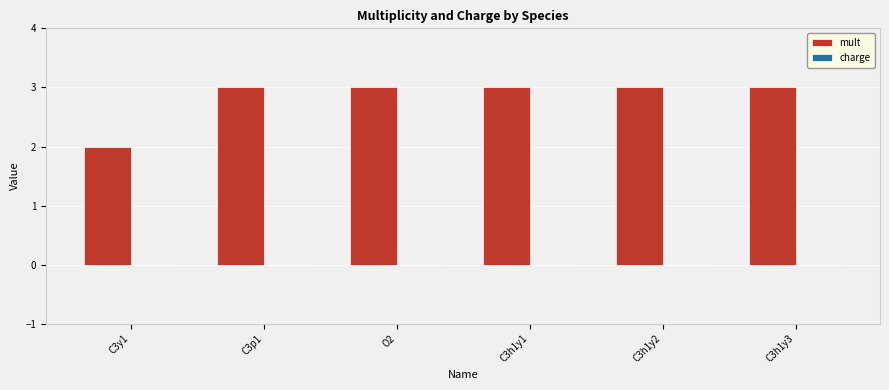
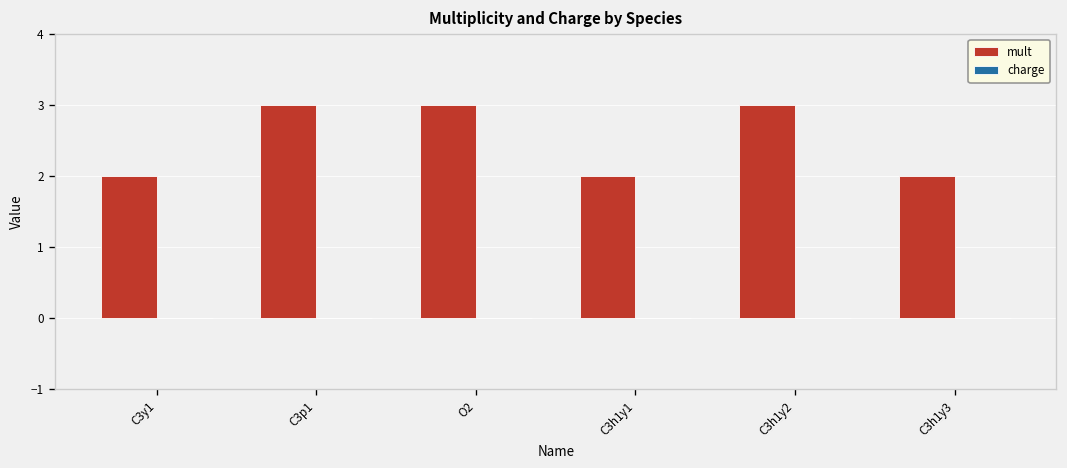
mult, C3h1y1: 3 -> 2
mult, C3h1y3: 3 -> 2
